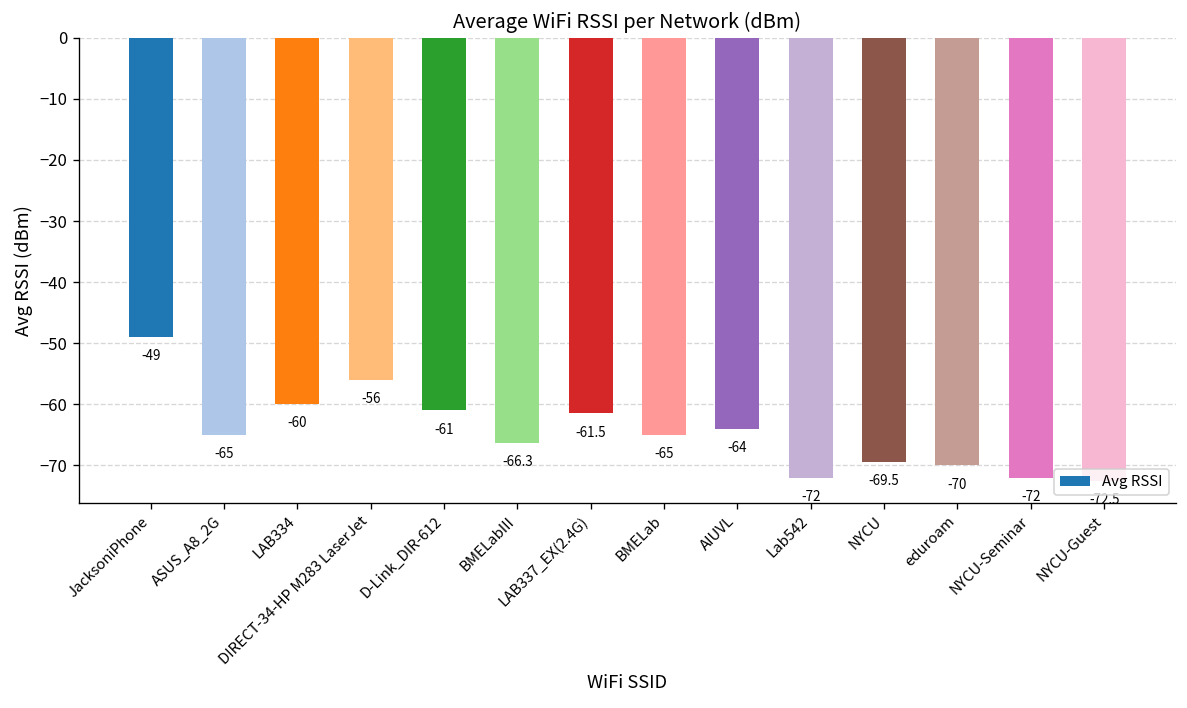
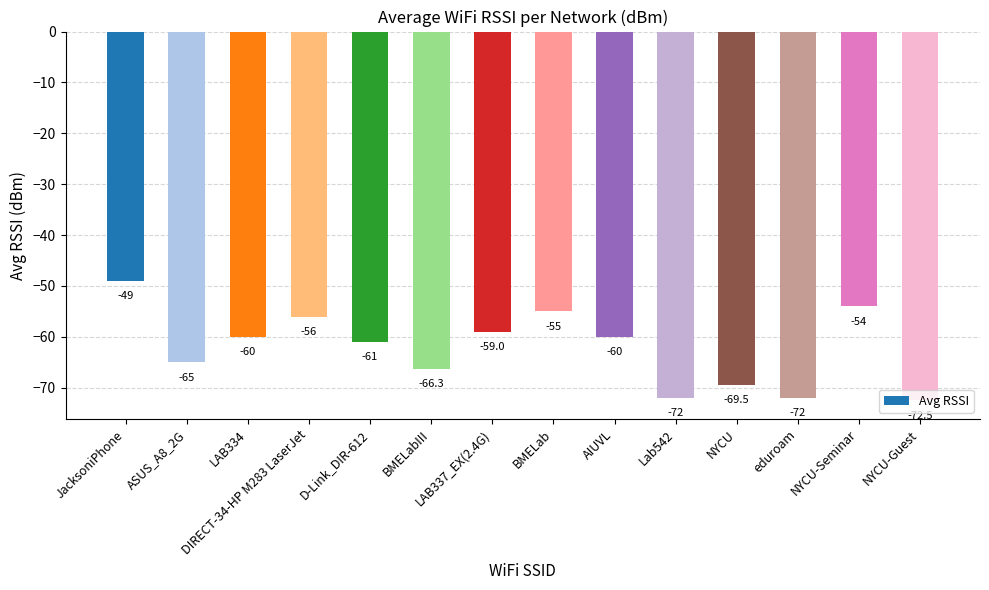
LAB337_EX(2.4G): -61.5 -> -59.0
BMELab: -65 -> -55
AIUVL: -64 -> -60
eduroam: -70 -> -72
NYCU-Seminar: -72 -> -54
